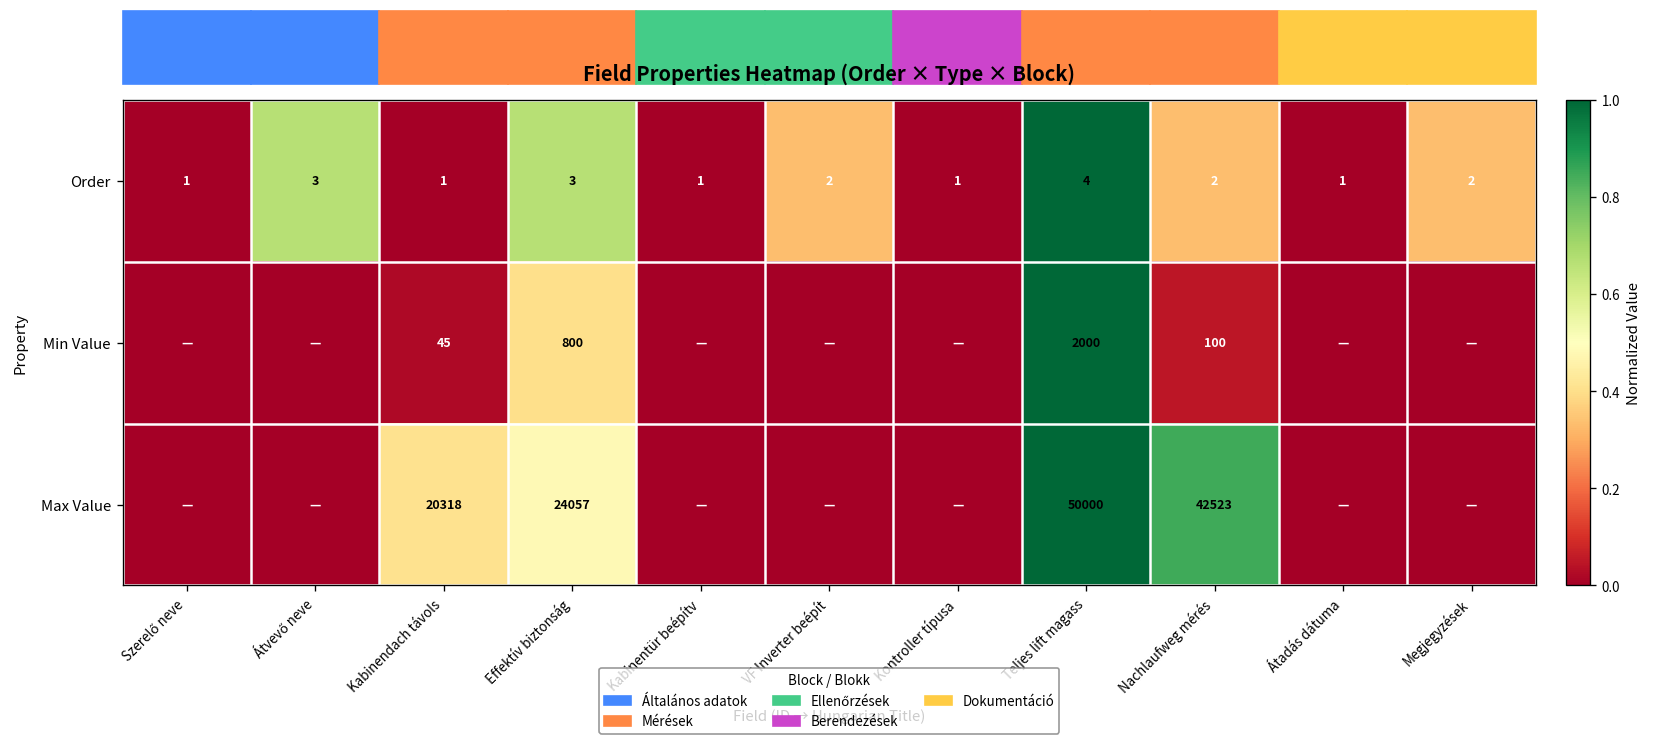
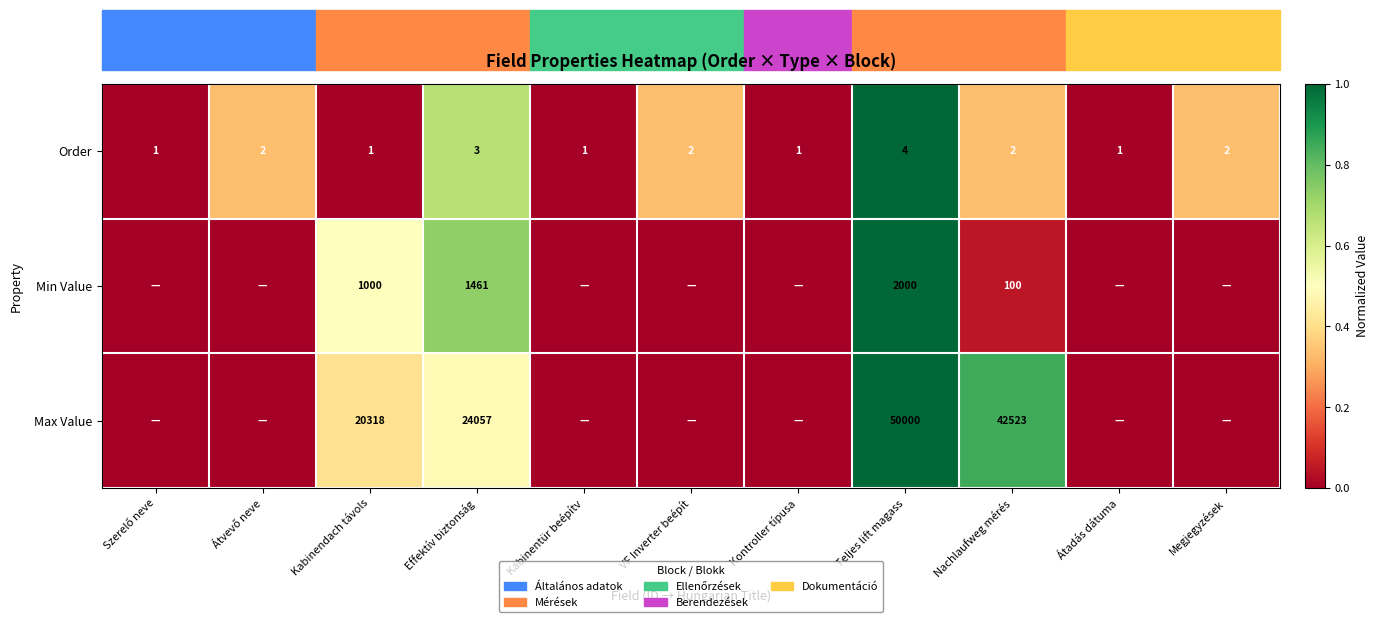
Order, Átvevő neve: 3 -> 2
Min Value, Kabinendach távols: 45 -> 1000
Min Value, Effektív biztonság: 800 -> 1461
